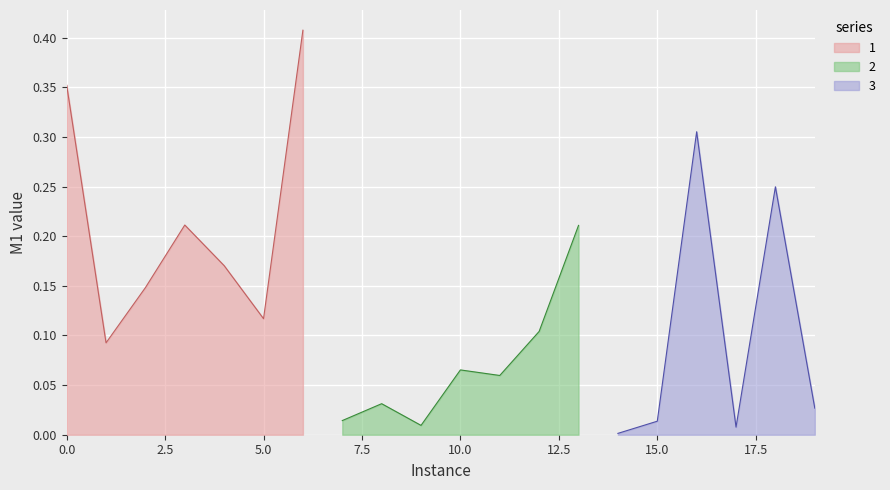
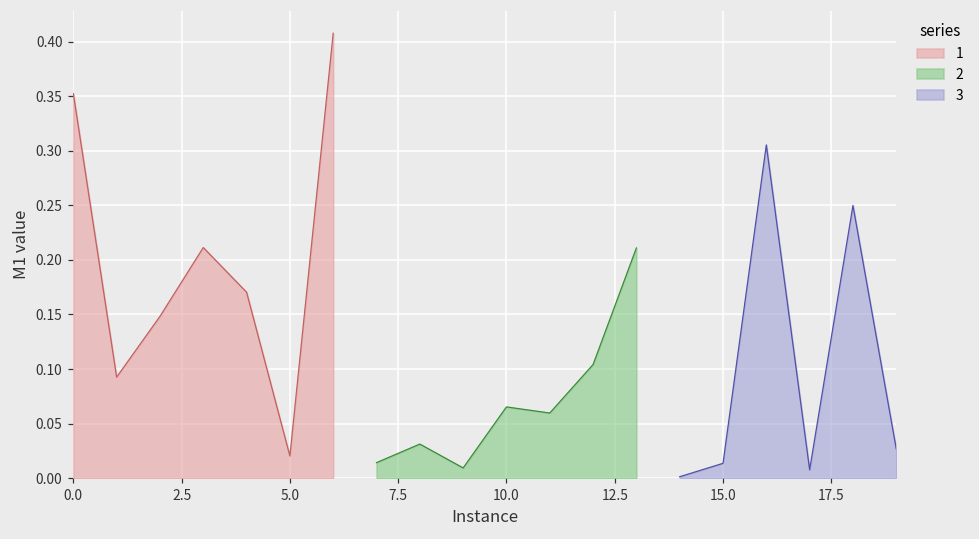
1, 5.0: 0.12 -> 0.02
